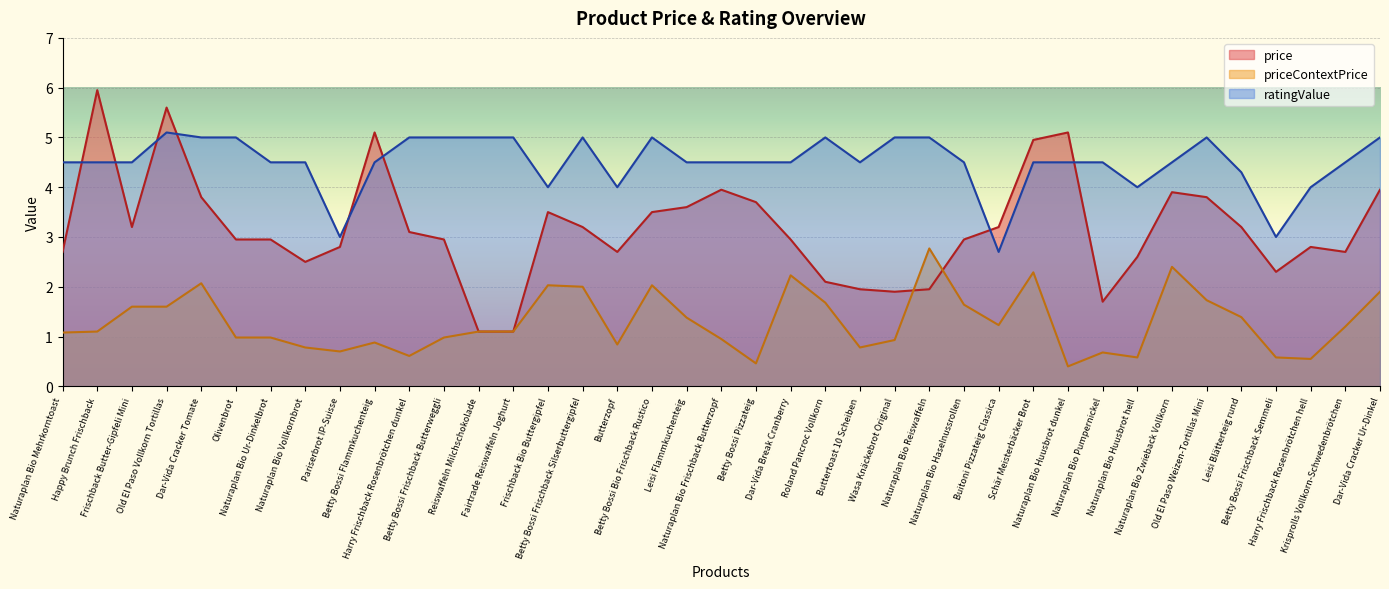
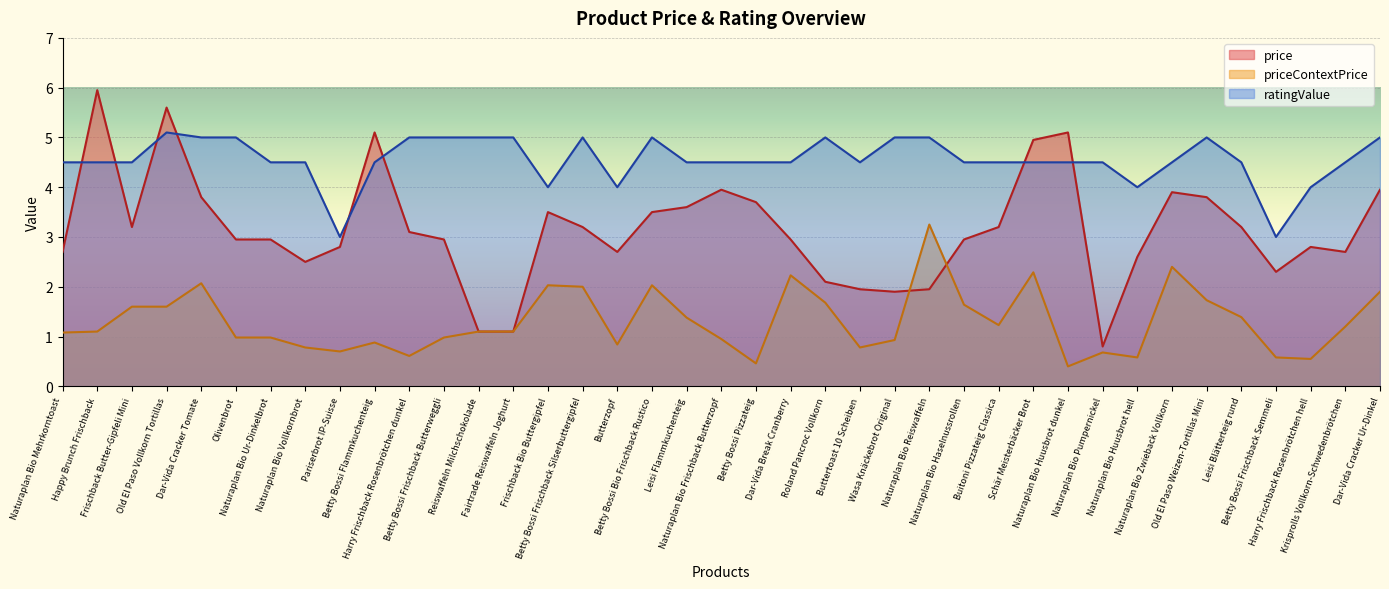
priceContextPrice, Naturaplan Bio Reiswaffeln: 2.8 -> 3.3
ratingValue, Buitoni Pizzateig Classica: 2.7 -> 4.5
price, Naturaplan Bio Pumpernickel: 1.7 -> 0.8
ratingValue, Leisi Blätterteig rund: 4.3 -> 4.5
